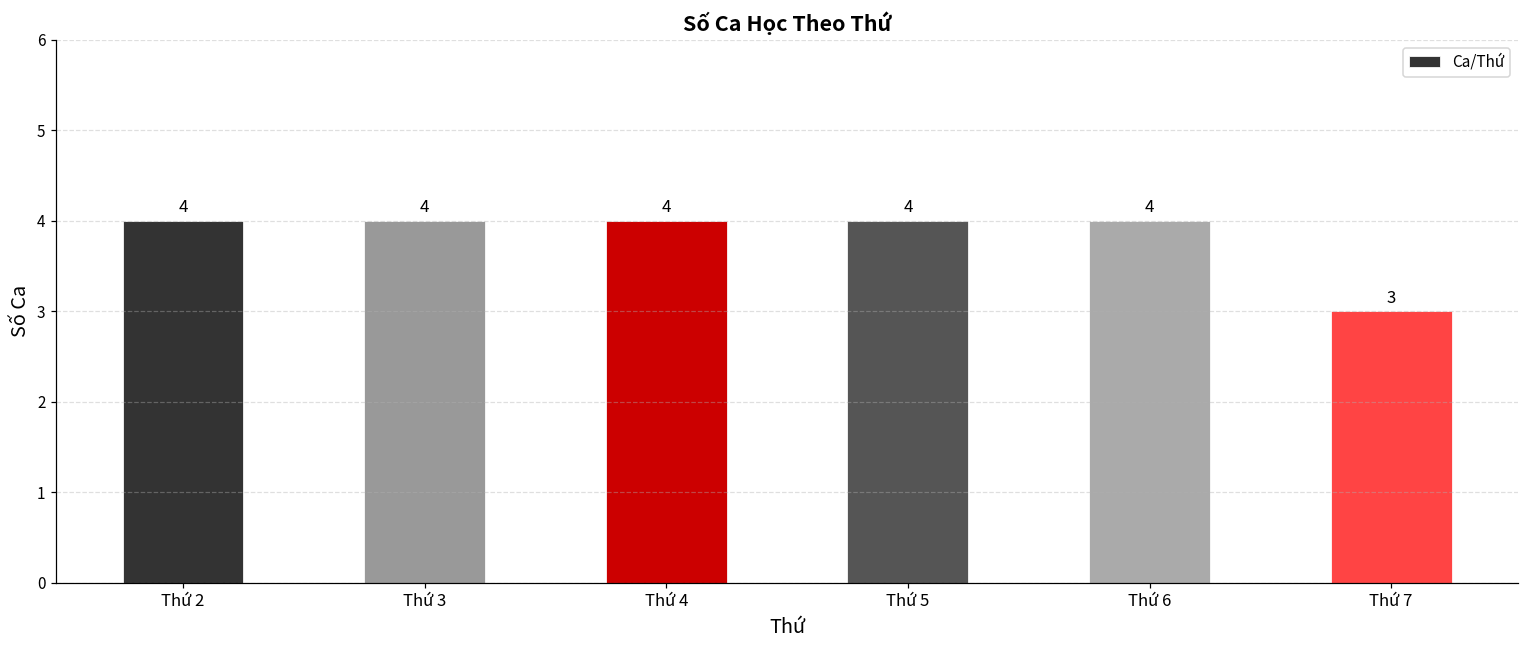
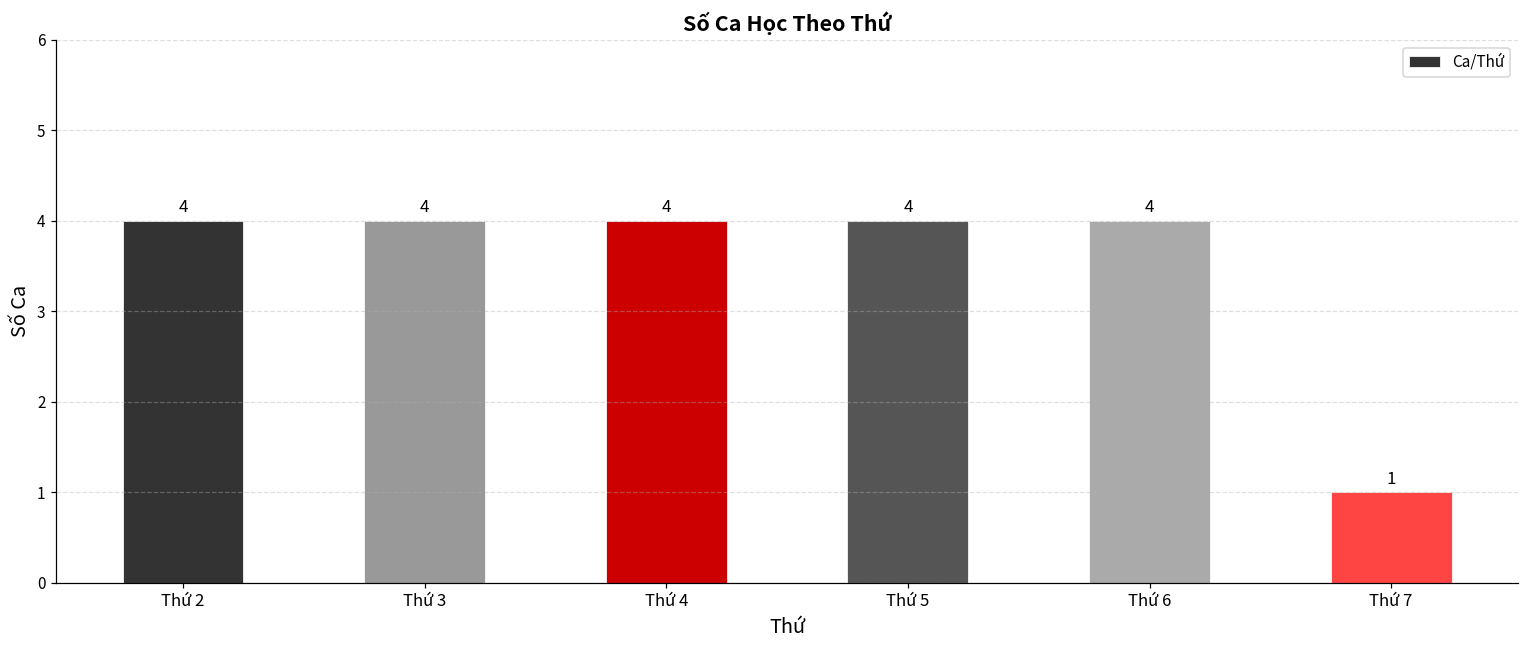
Thứ 7: 3 -> 1
